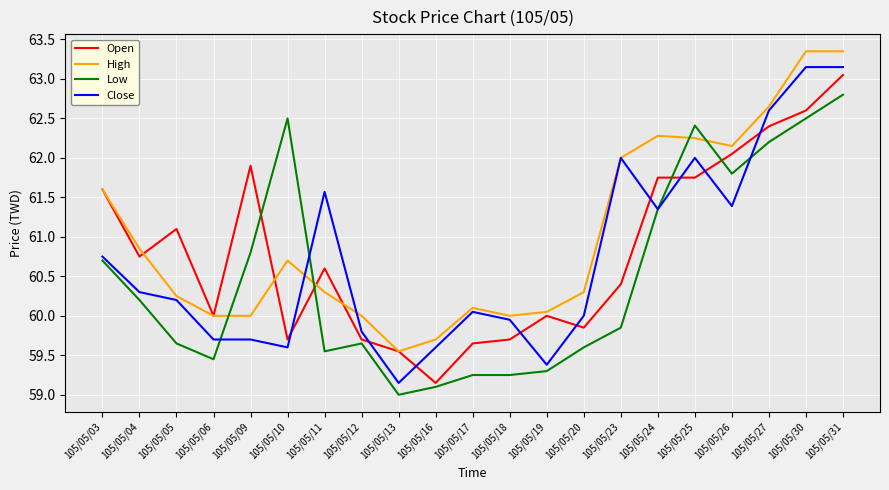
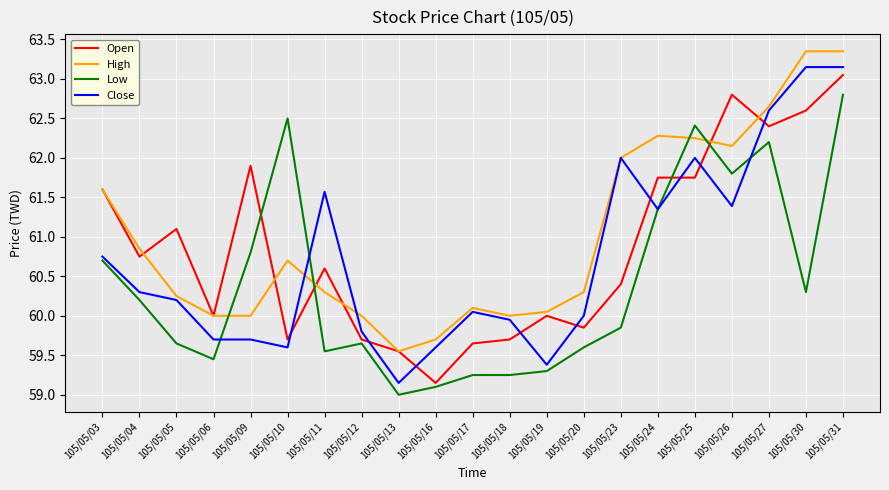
Open, 105/05/26: 62.1 -> 62.8
Low, 105/05/30: 62.5 -> 60.3
